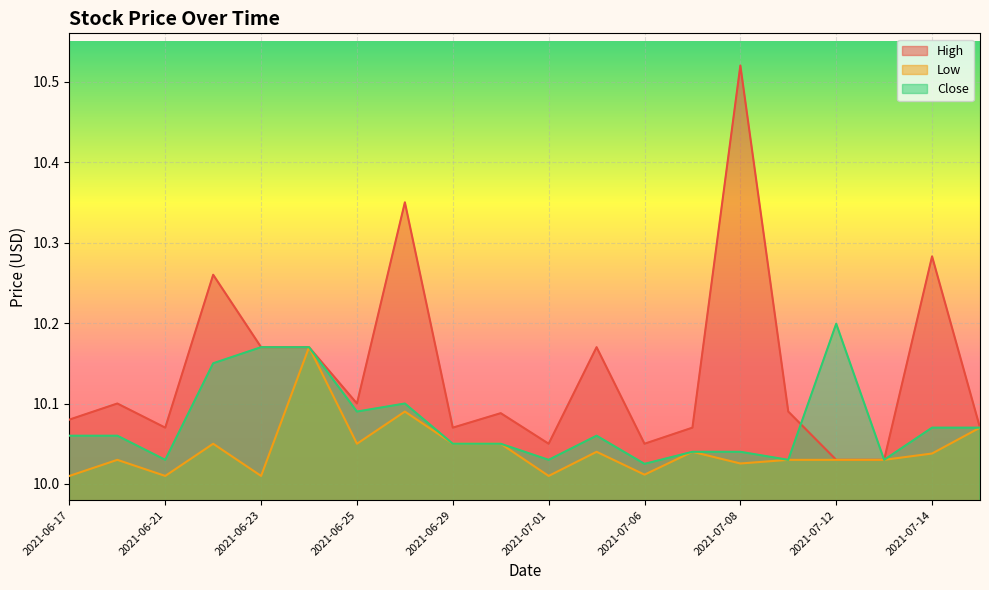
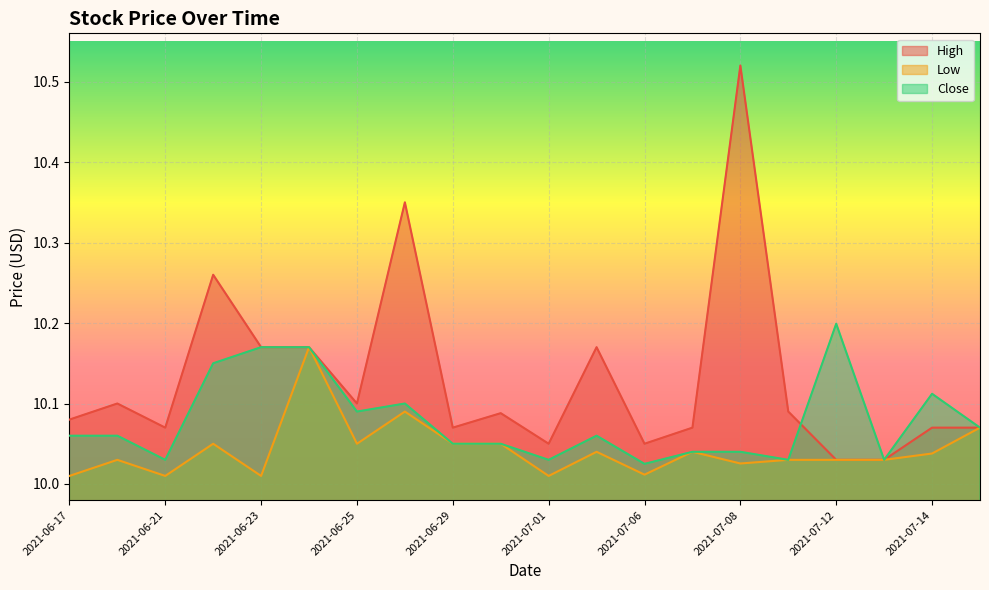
High, 2021-07-14: 10.28 -> 10.07
Close, 2021-07-14: 10.07 -> 10.11
